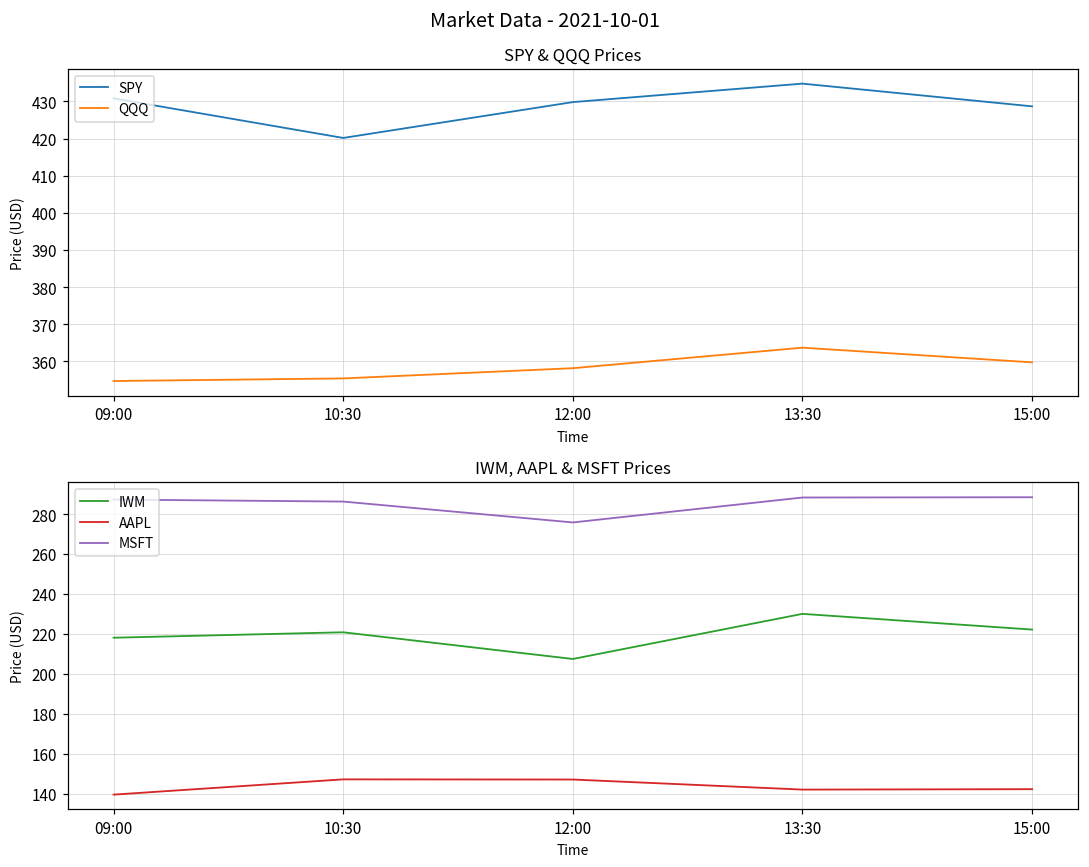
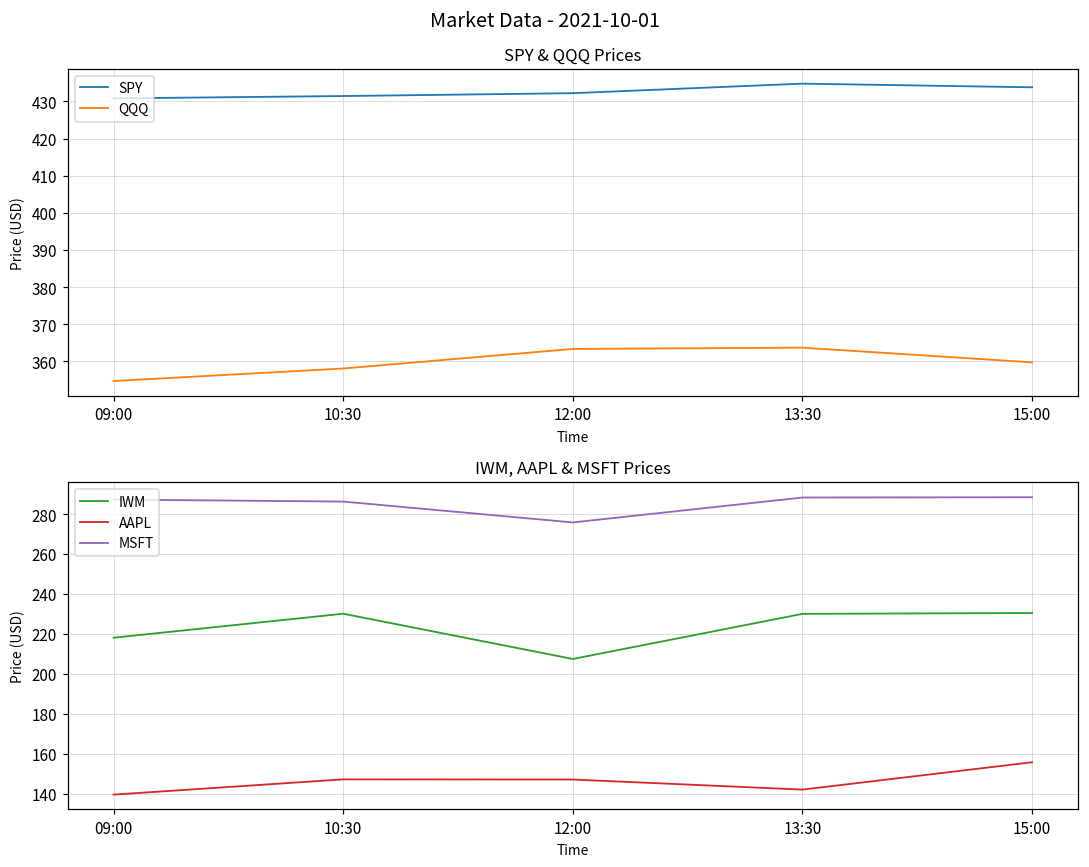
SPY & QQQ Prices, SPY, 10:30: 420 -> 431
SPY & QQQ Prices, QQQ, 10:30: 355 -> 358
SPY & QQQ Prices, SPY, 12:00: 430 -> 432
SPY & QQQ Prices, QQQ, 12:00: 358 -> 363
SPY & QQQ Prices, SPY, 15:00: 429 -> 434
IWM, AAPL & MSFT Prices, IWM, 10:30: 221 -> 230
IWM, AAPL & MSFT Prices, IWM, 15:00: 222 -> 231
IWM, AAPL & MSFT Prices, AAPL, 15:00: 142 -> 156
